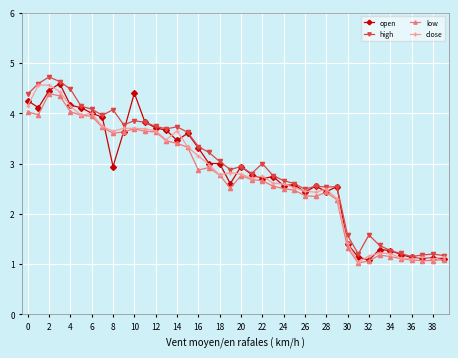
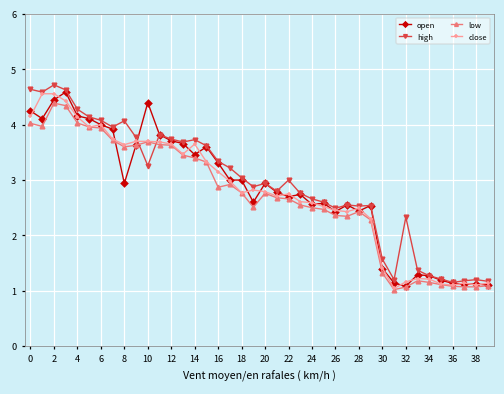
high, 0: 4.4 -> 4.6
high, 4: 4.5 -> 4.3
high, 10: 3.9 -> 3.3
high, 32: 1.6 -> 2.3
